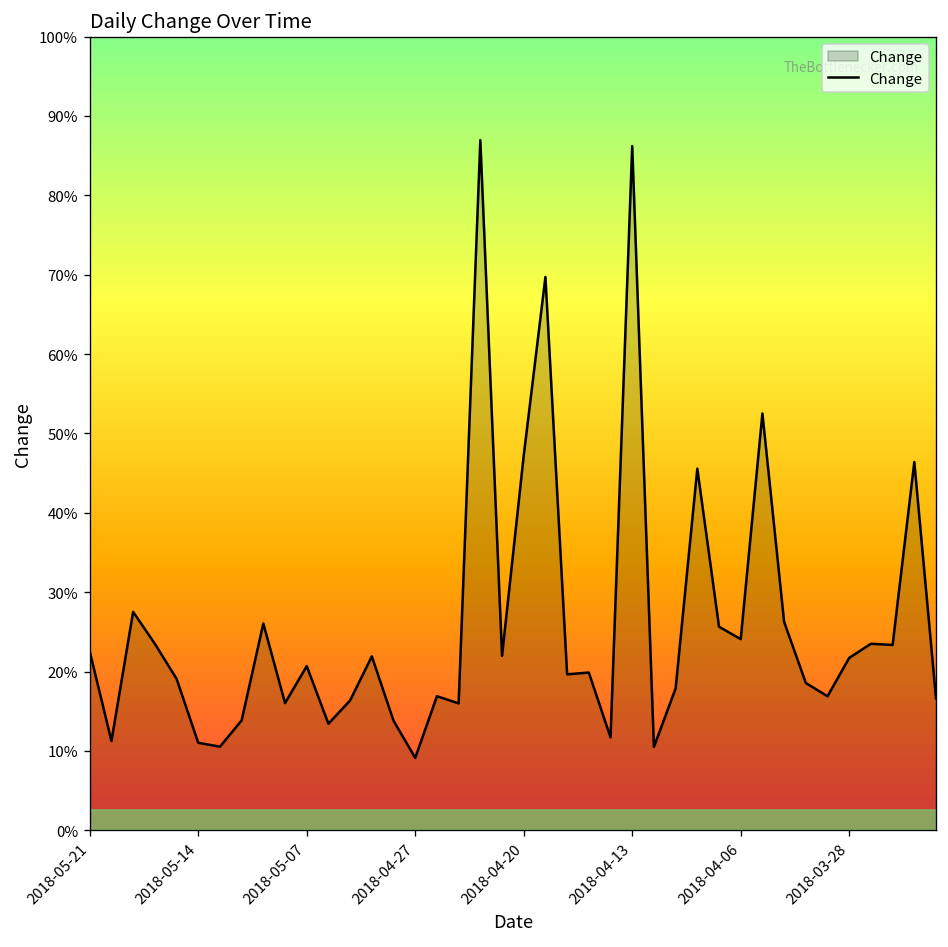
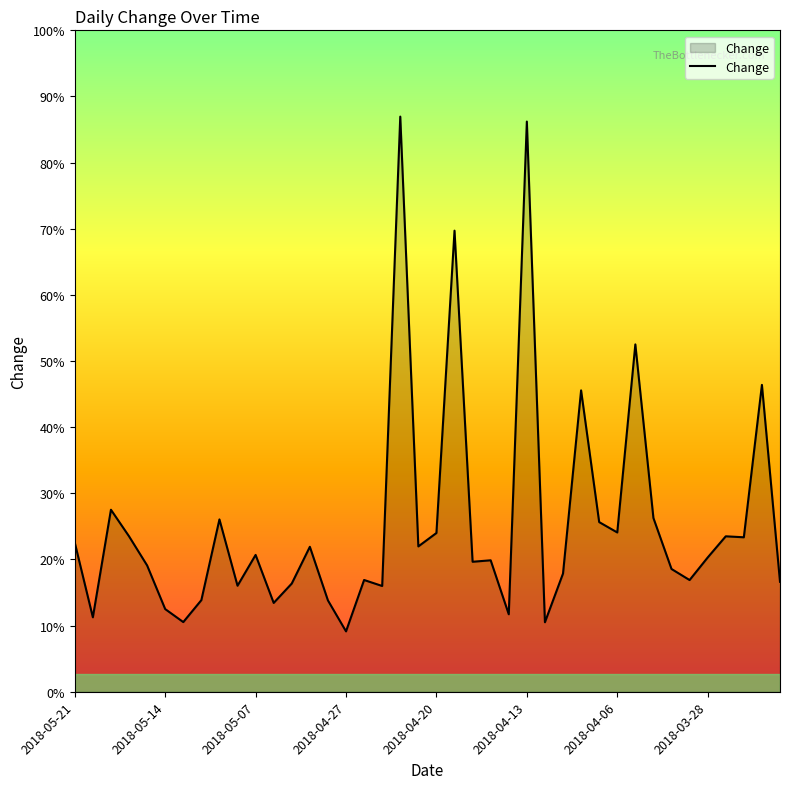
2018-05-14: 11% -> 12%
2018-04-20: 47% -> 24%
2018-03-28: 22% -> 20%
